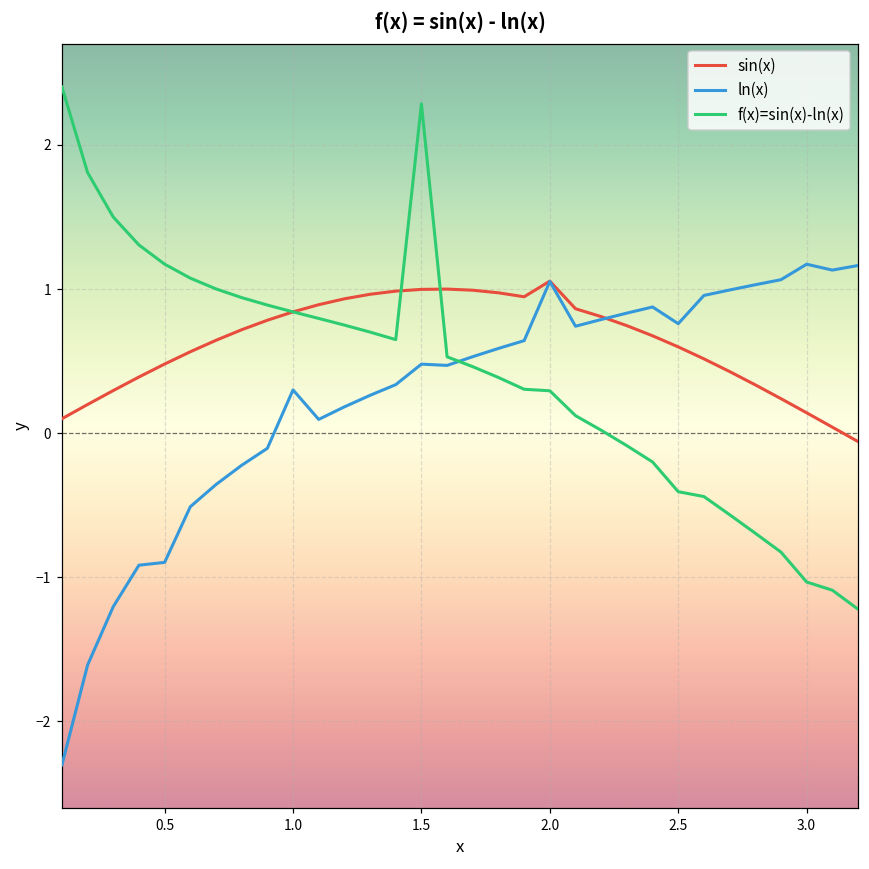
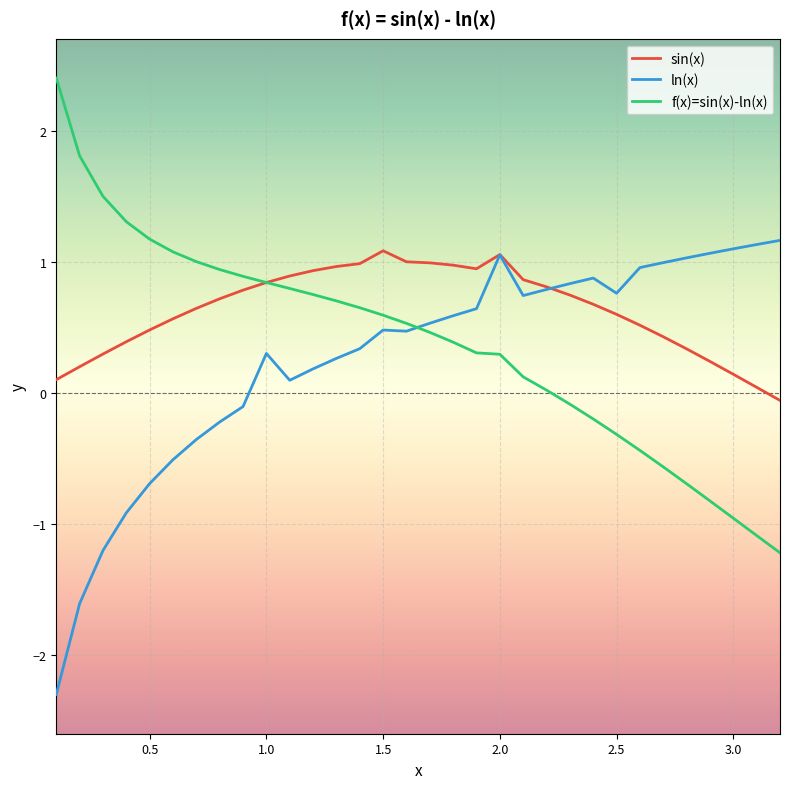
ln(x), 0.5: -0.90 -> -0.69
sin(x), 1.5: 1.00 -> 1.08
f(x)=sin(x)-ln(x), 1.5: 2.29 -> 0.59
f(x)=sin(x)-ln(x), 2.5: -0.41 -> -0.32
ln(x), 3.0: 1.17 -> 1.10
f(x)=sin(x)-ln(x), 3.0: -1.03 -> -0.96
